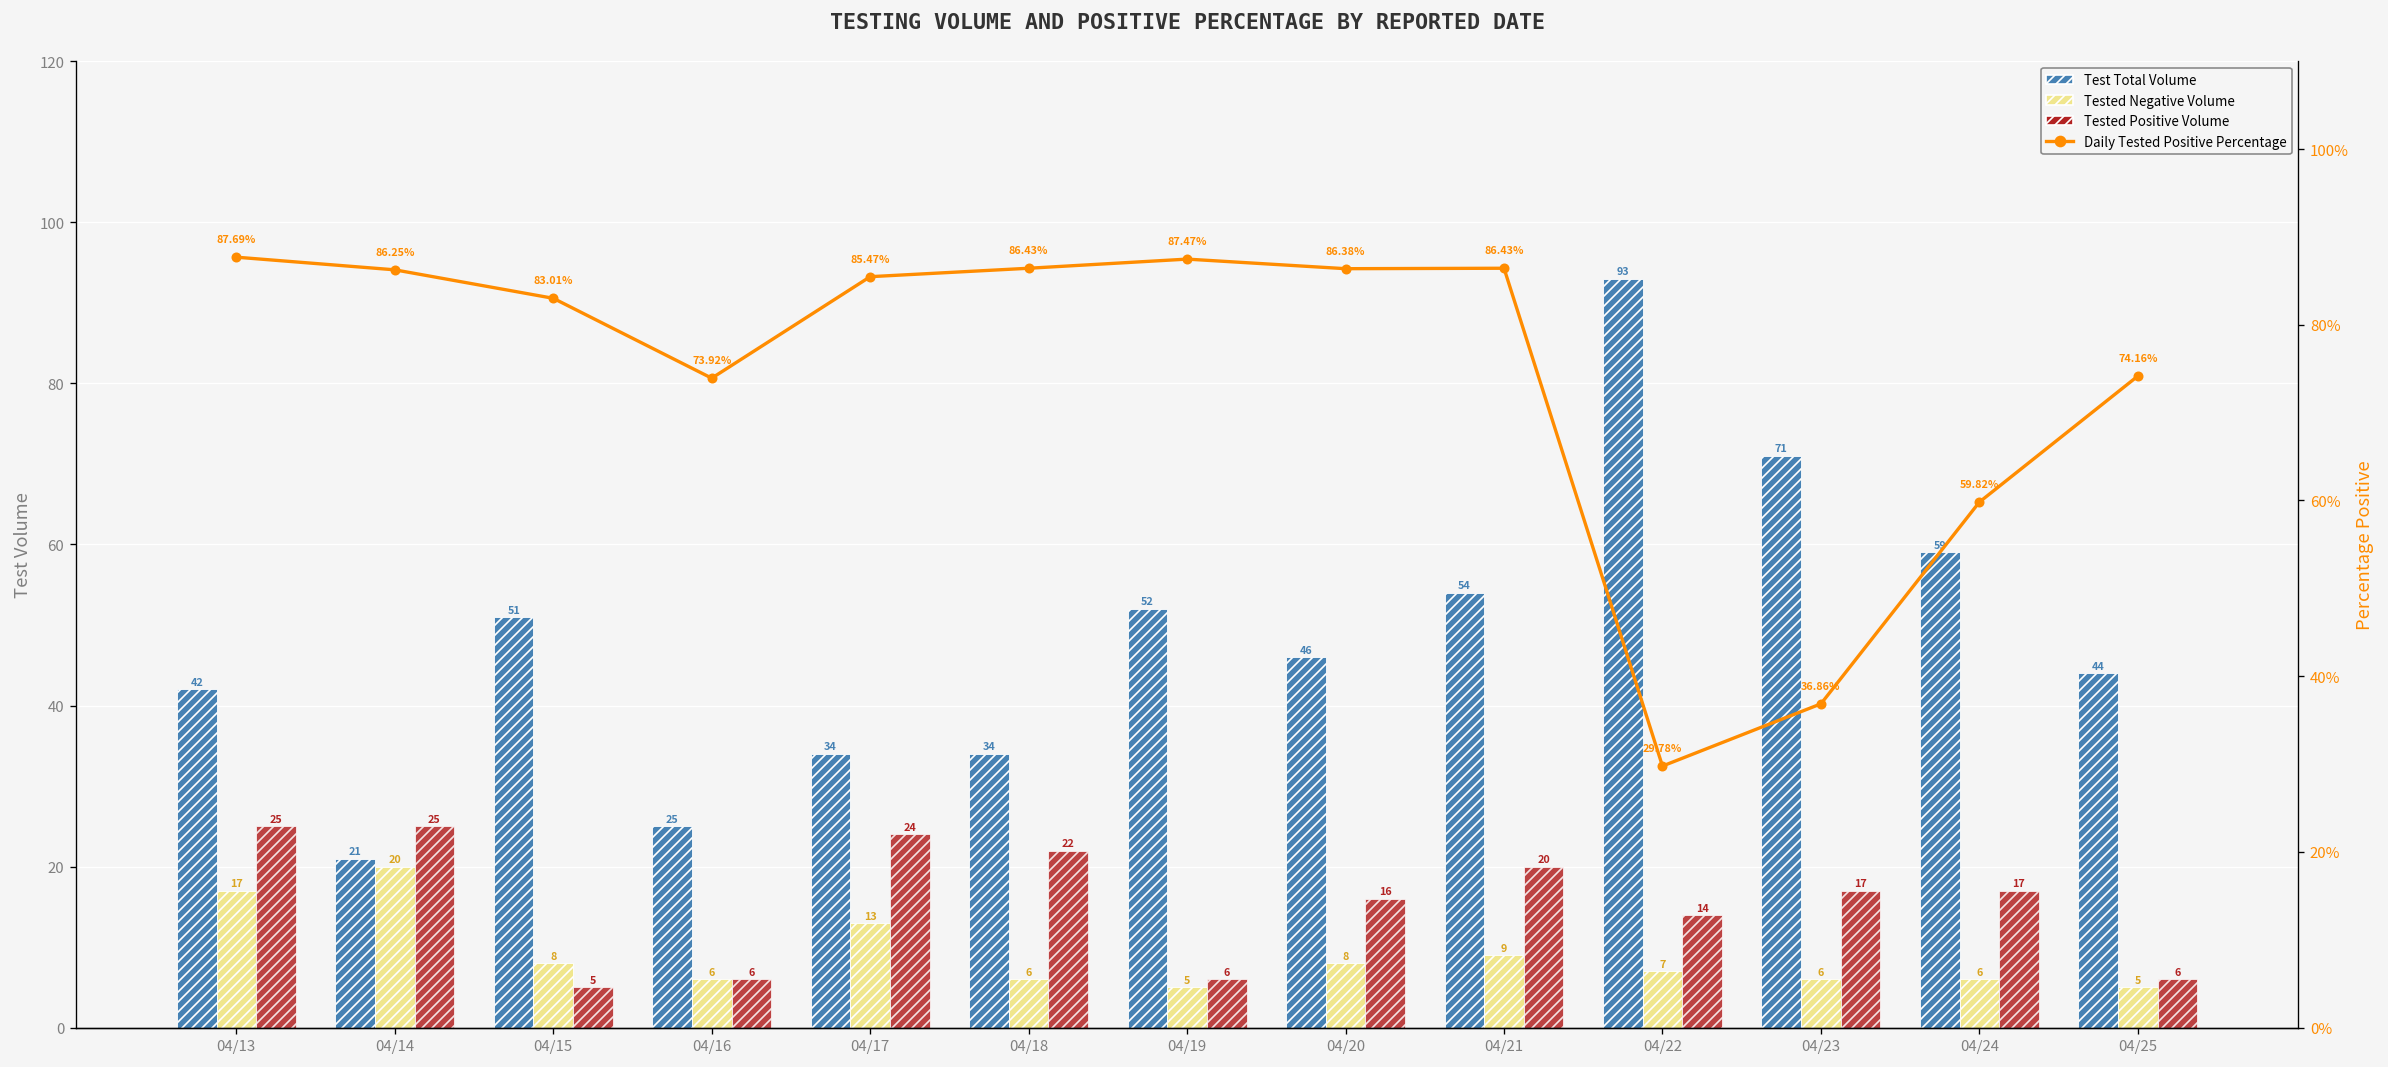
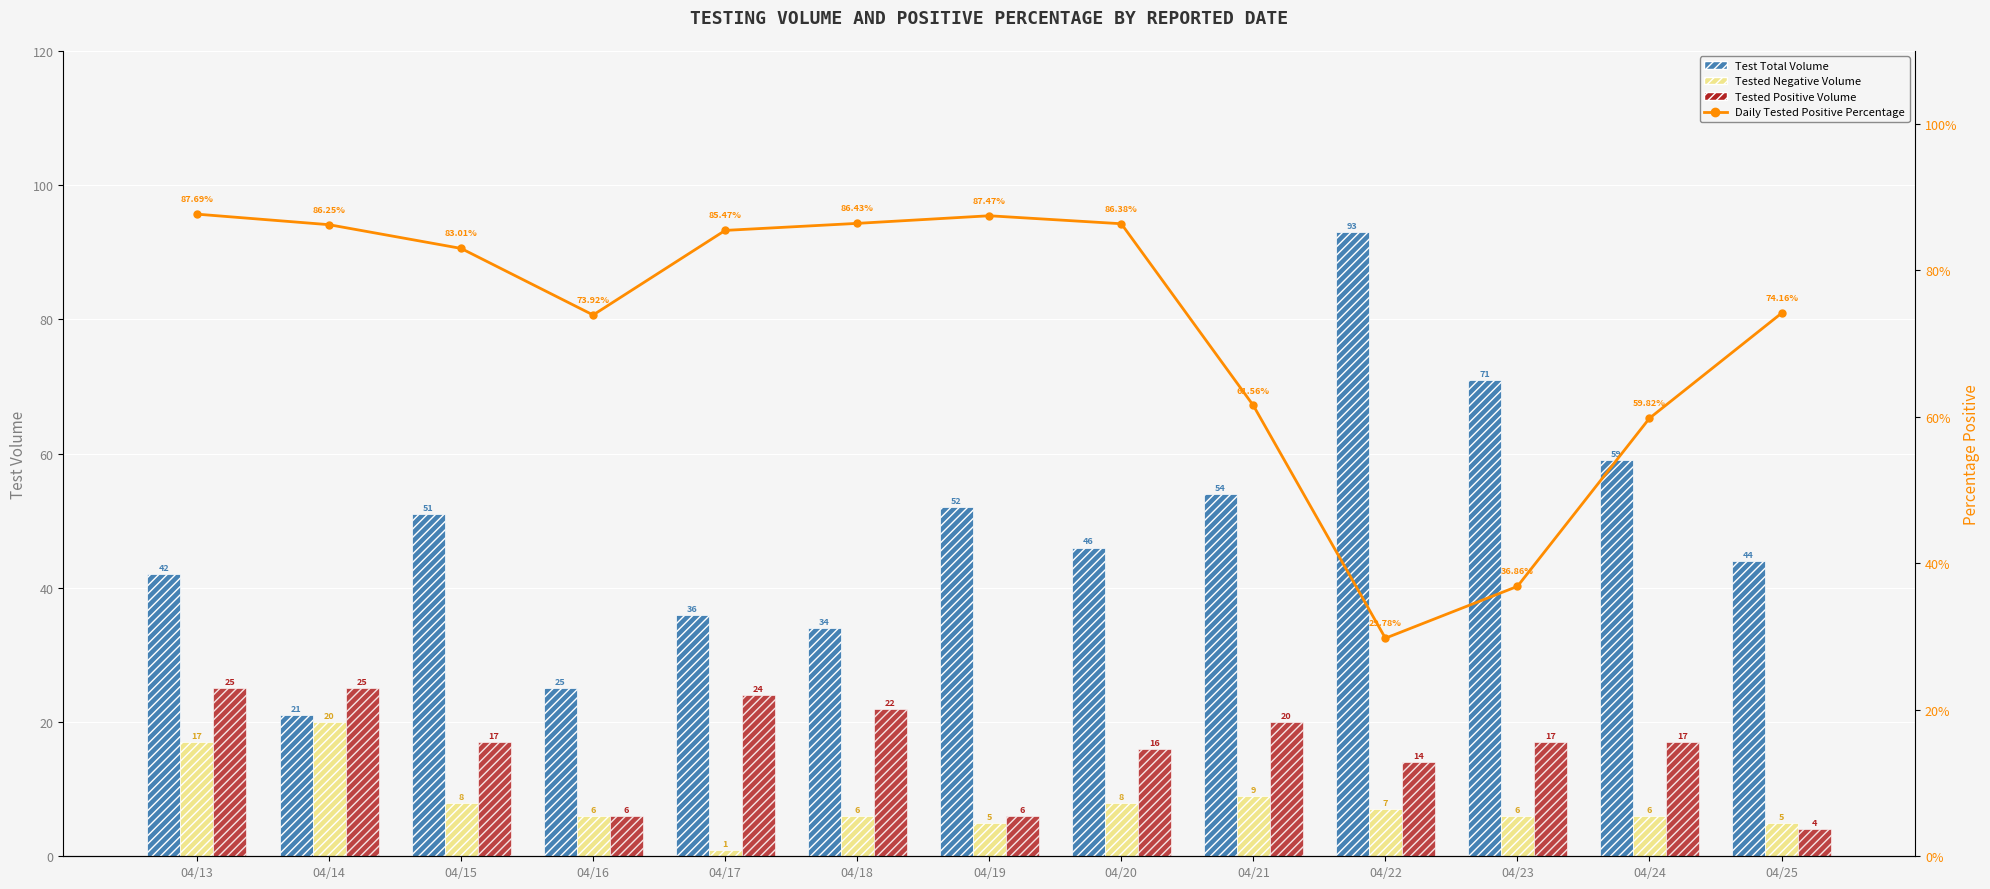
Tested Positive Volume, 04/15: 5 -> 17
Test Total Volume, 04/17: 34 -> 36
Tested Negative Volume, 04/17: 13 -> 1
Tested Positive Volume, 04/25: 6 -> 4
Daily Tested Positive Percentage, 04/21: 86.43% -> 61.56%
